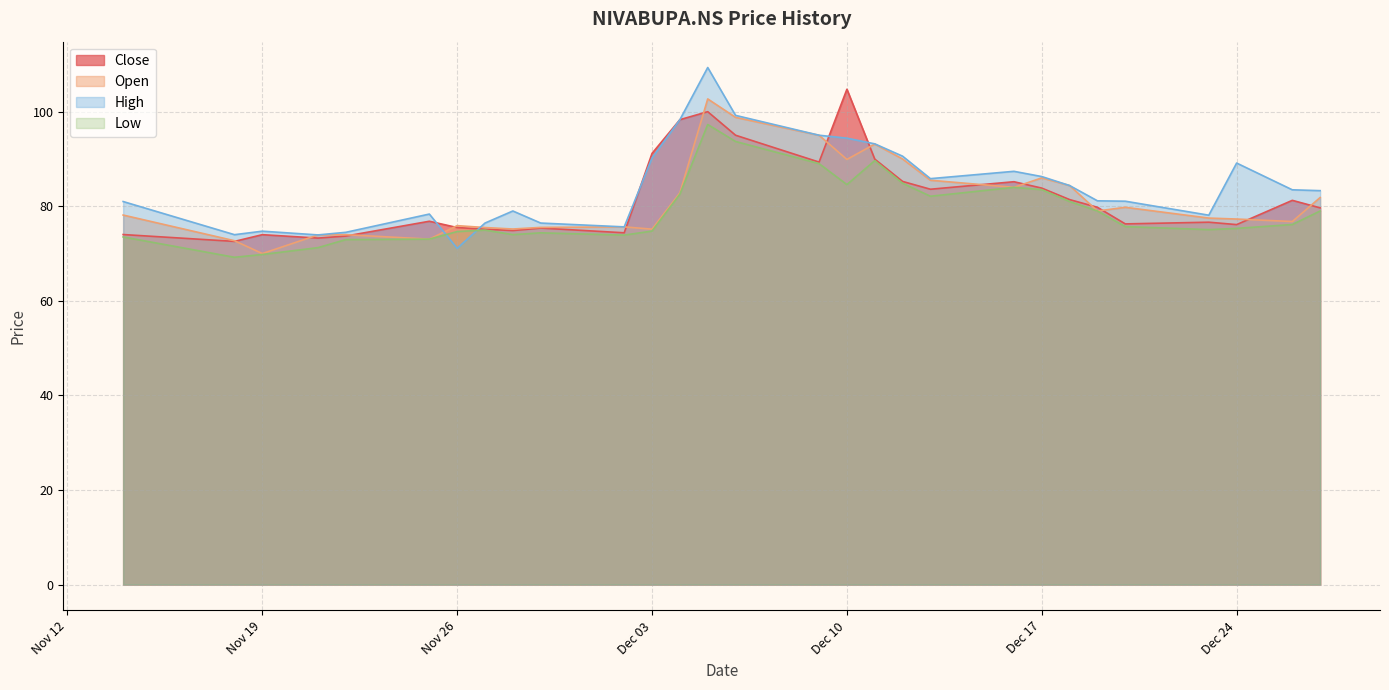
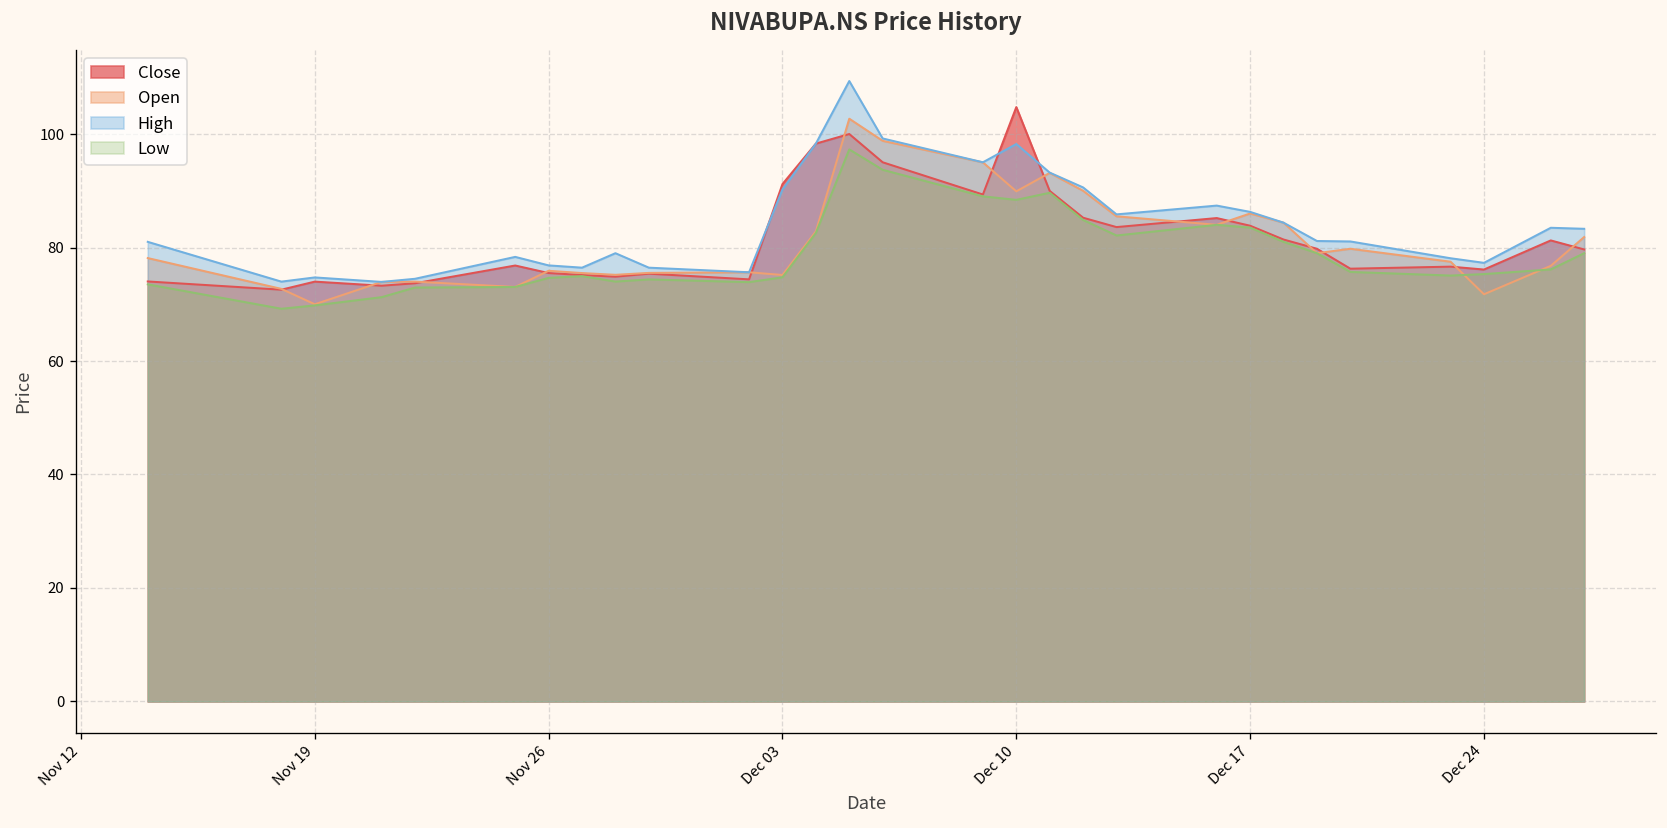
High, Nov 26: 71 -> 77
High, Dec 10: 94 -> 98
Low, Dec 10: 85 -> 88
Open, Dec 24: 77 -> 72
High, Dec 24: 89 -> 77
